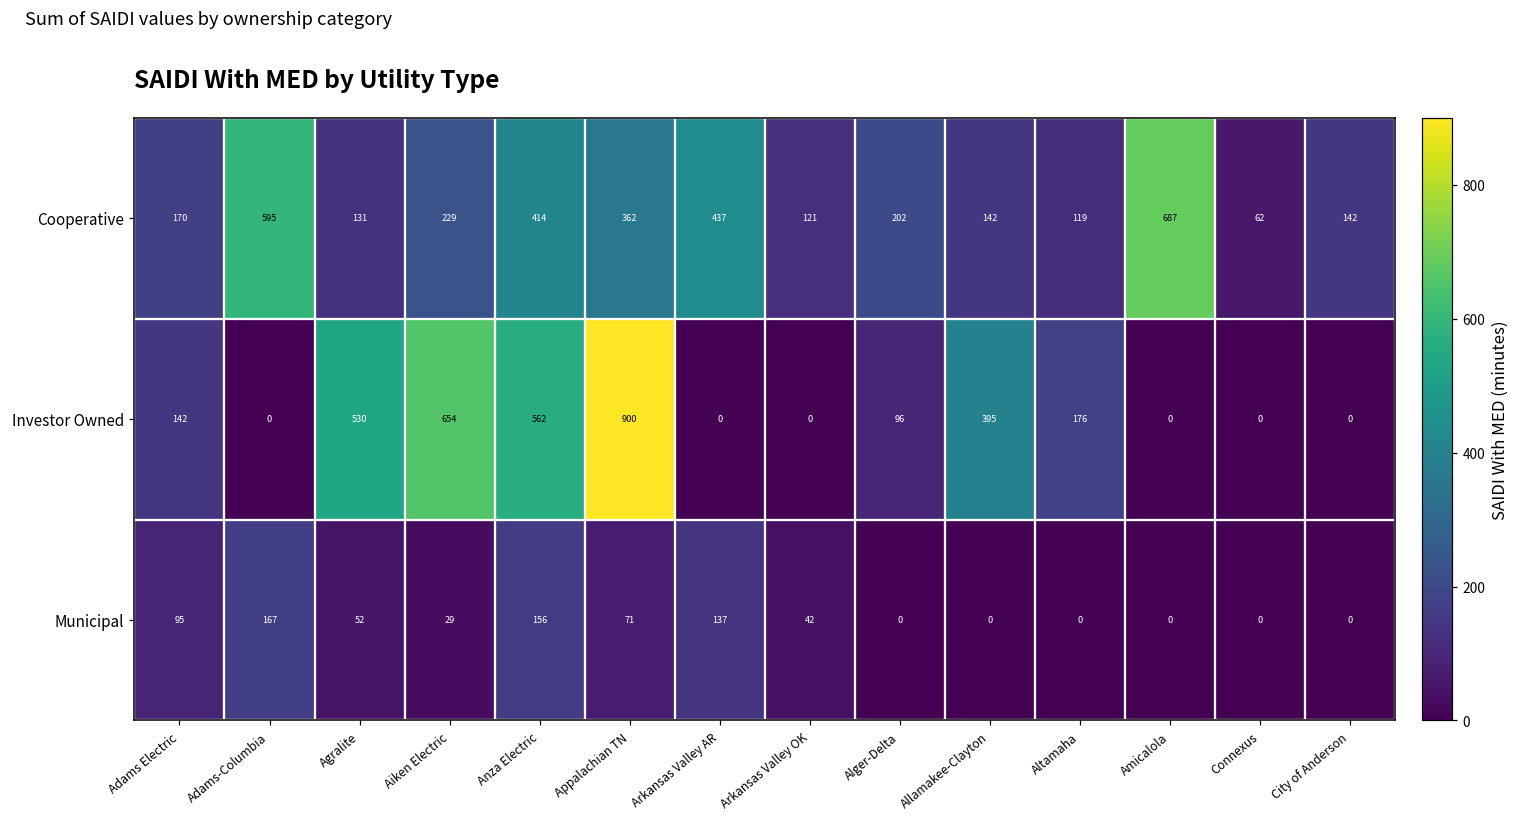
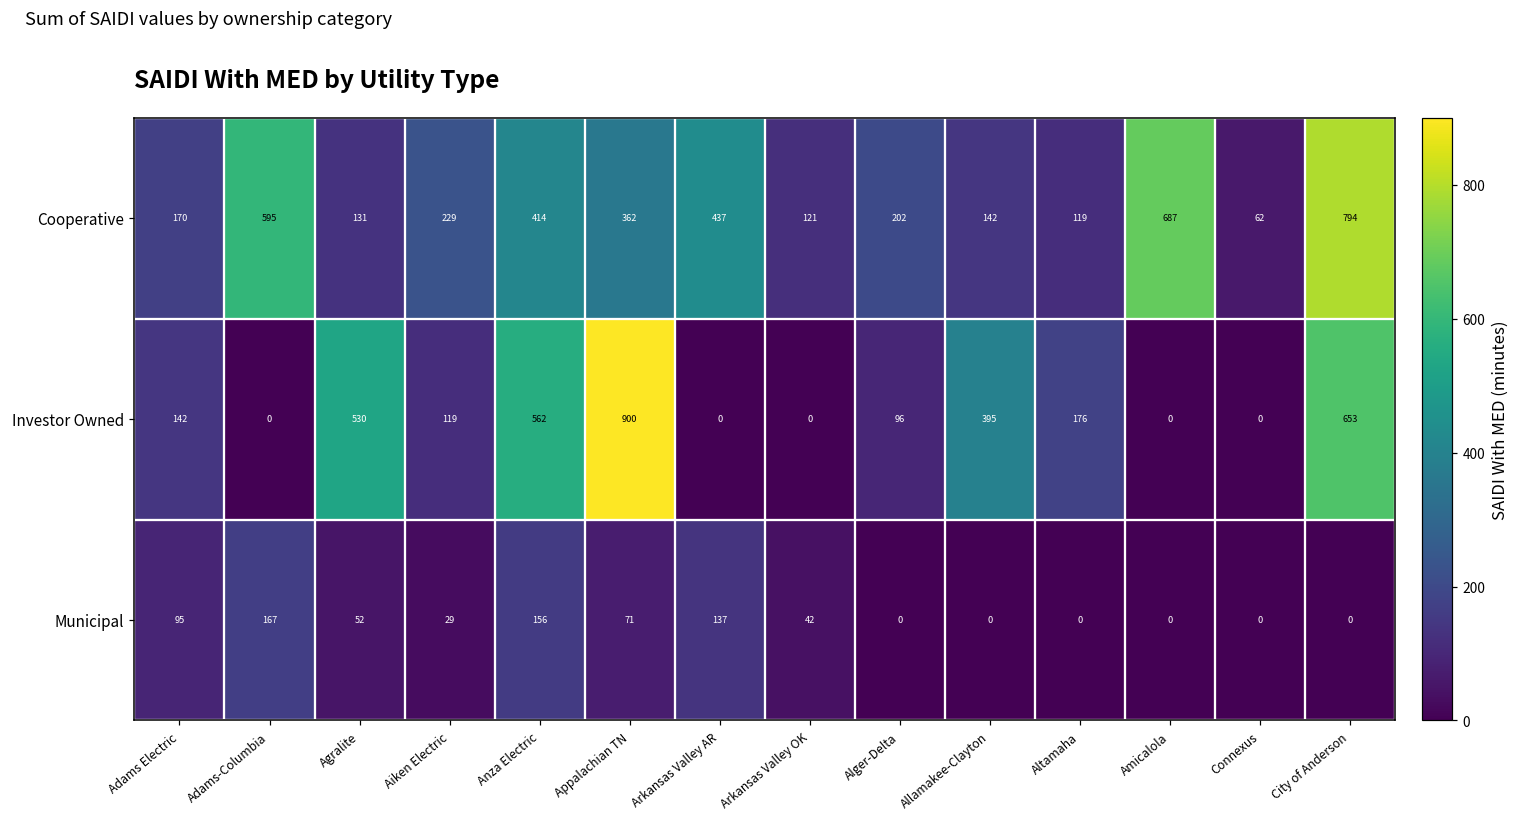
Cooperative, City of Anderson: 142 -> 794
Investor Owned, Aiken Electric: 654 -> 119
Investor Owned, City of Anderson: 0 -> 653
